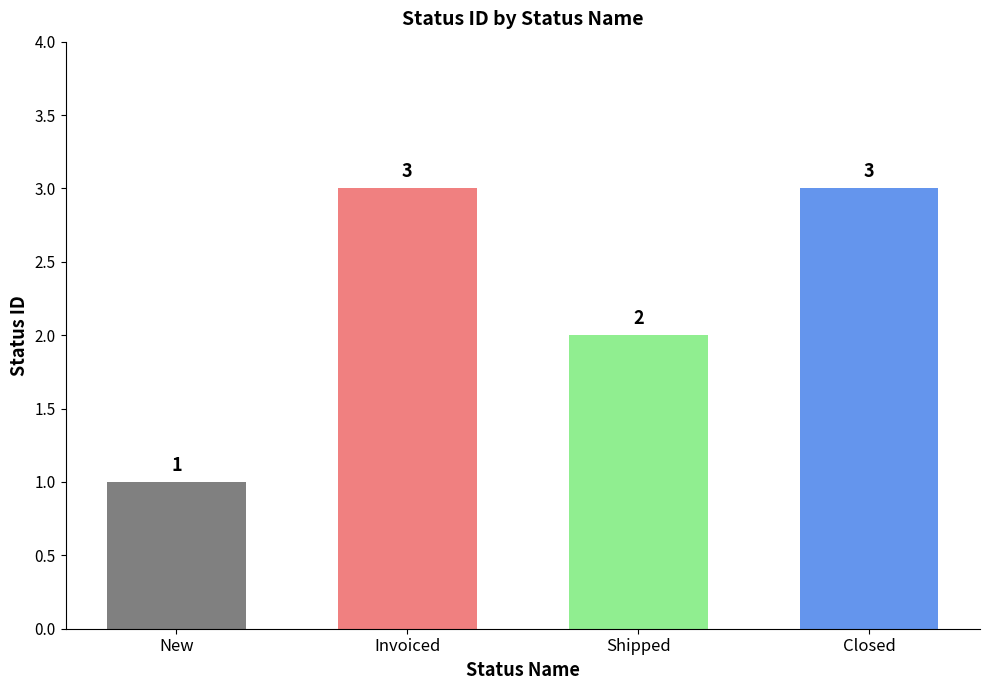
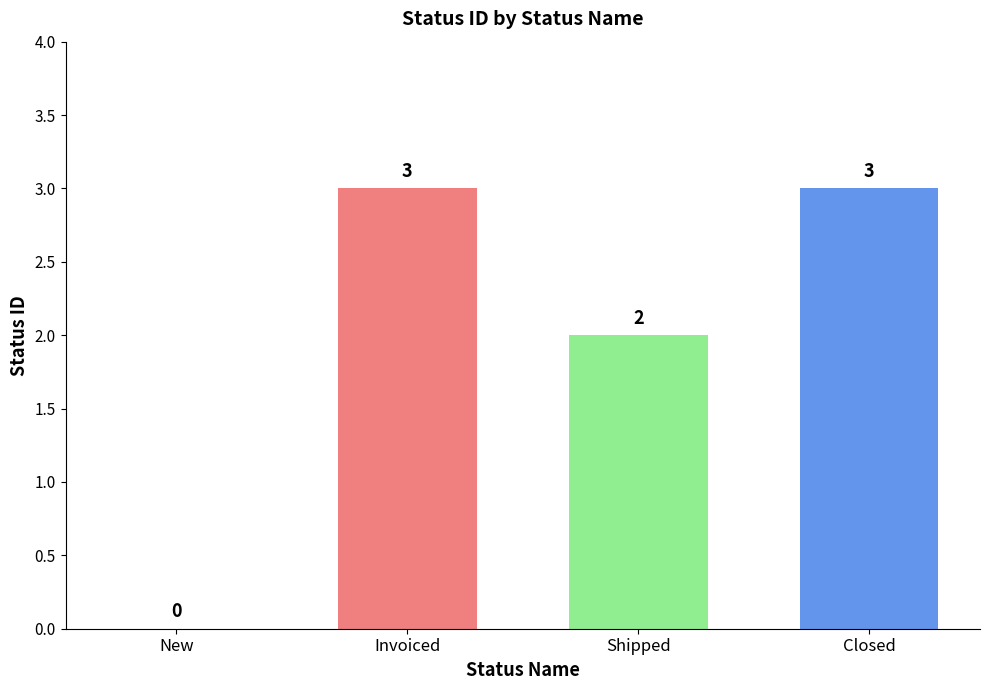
New: 1 -> 0
